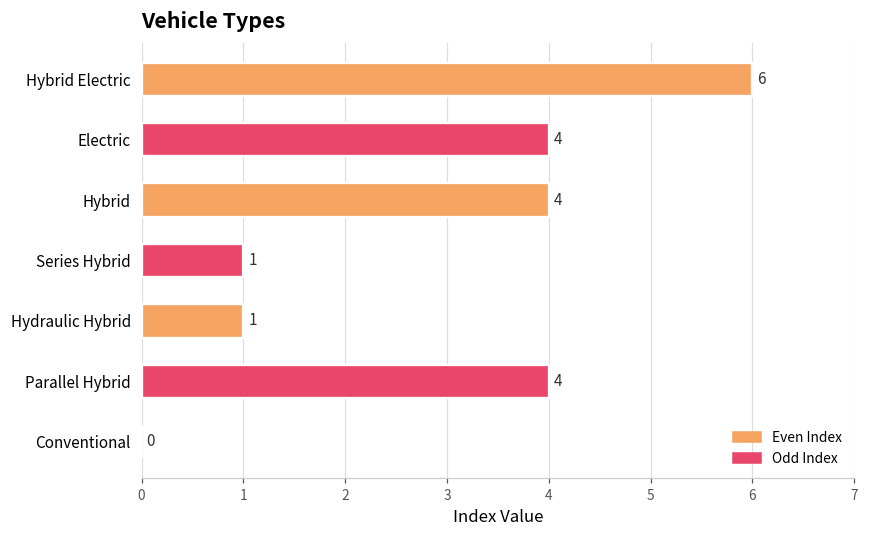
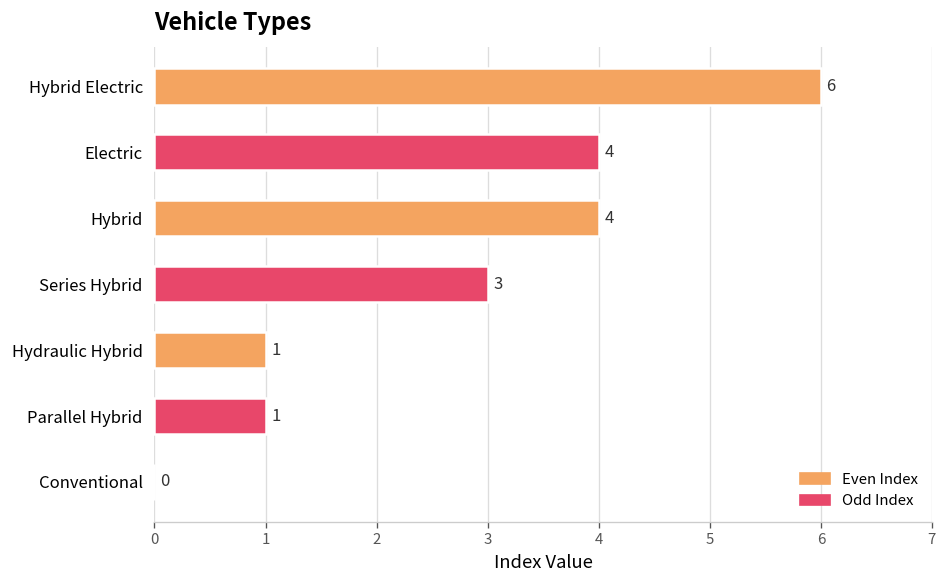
Series Hybrid: 1 -> 3
Parallel Hybrid: 4 -> 1
